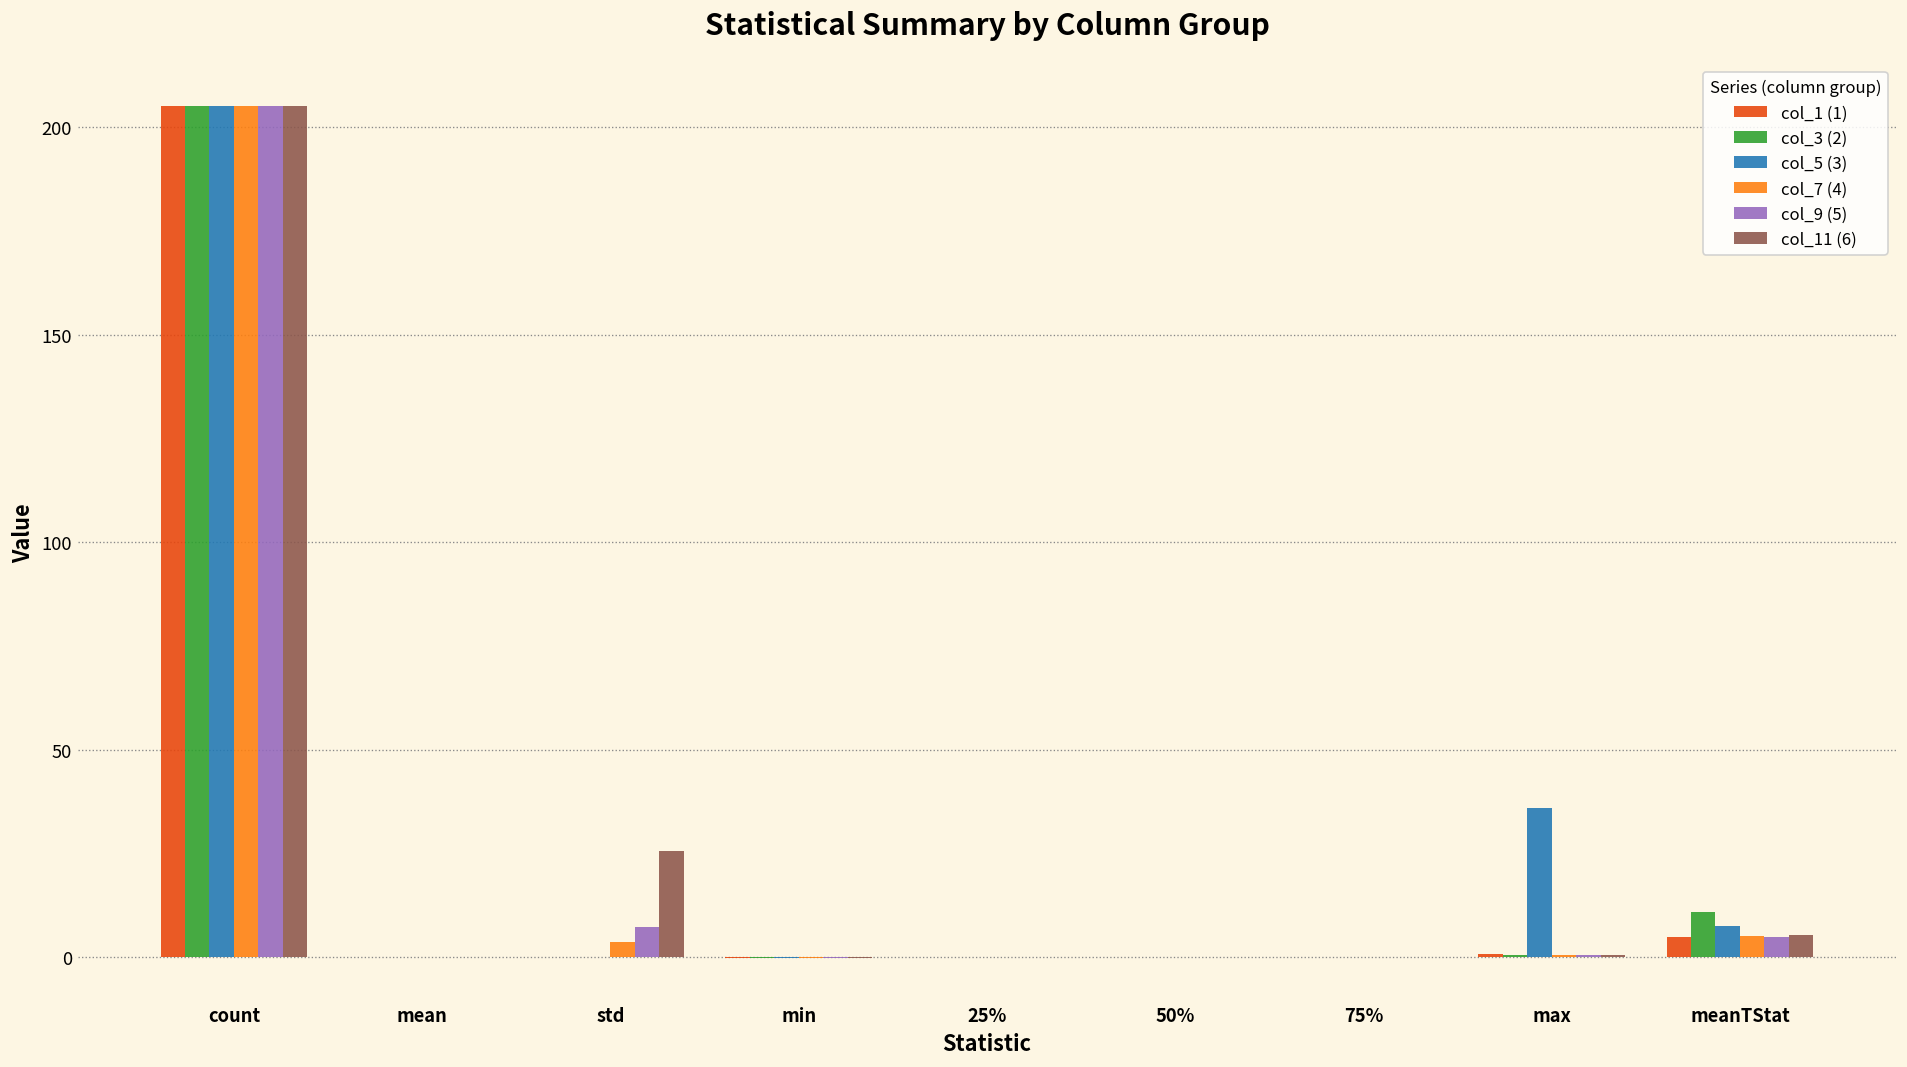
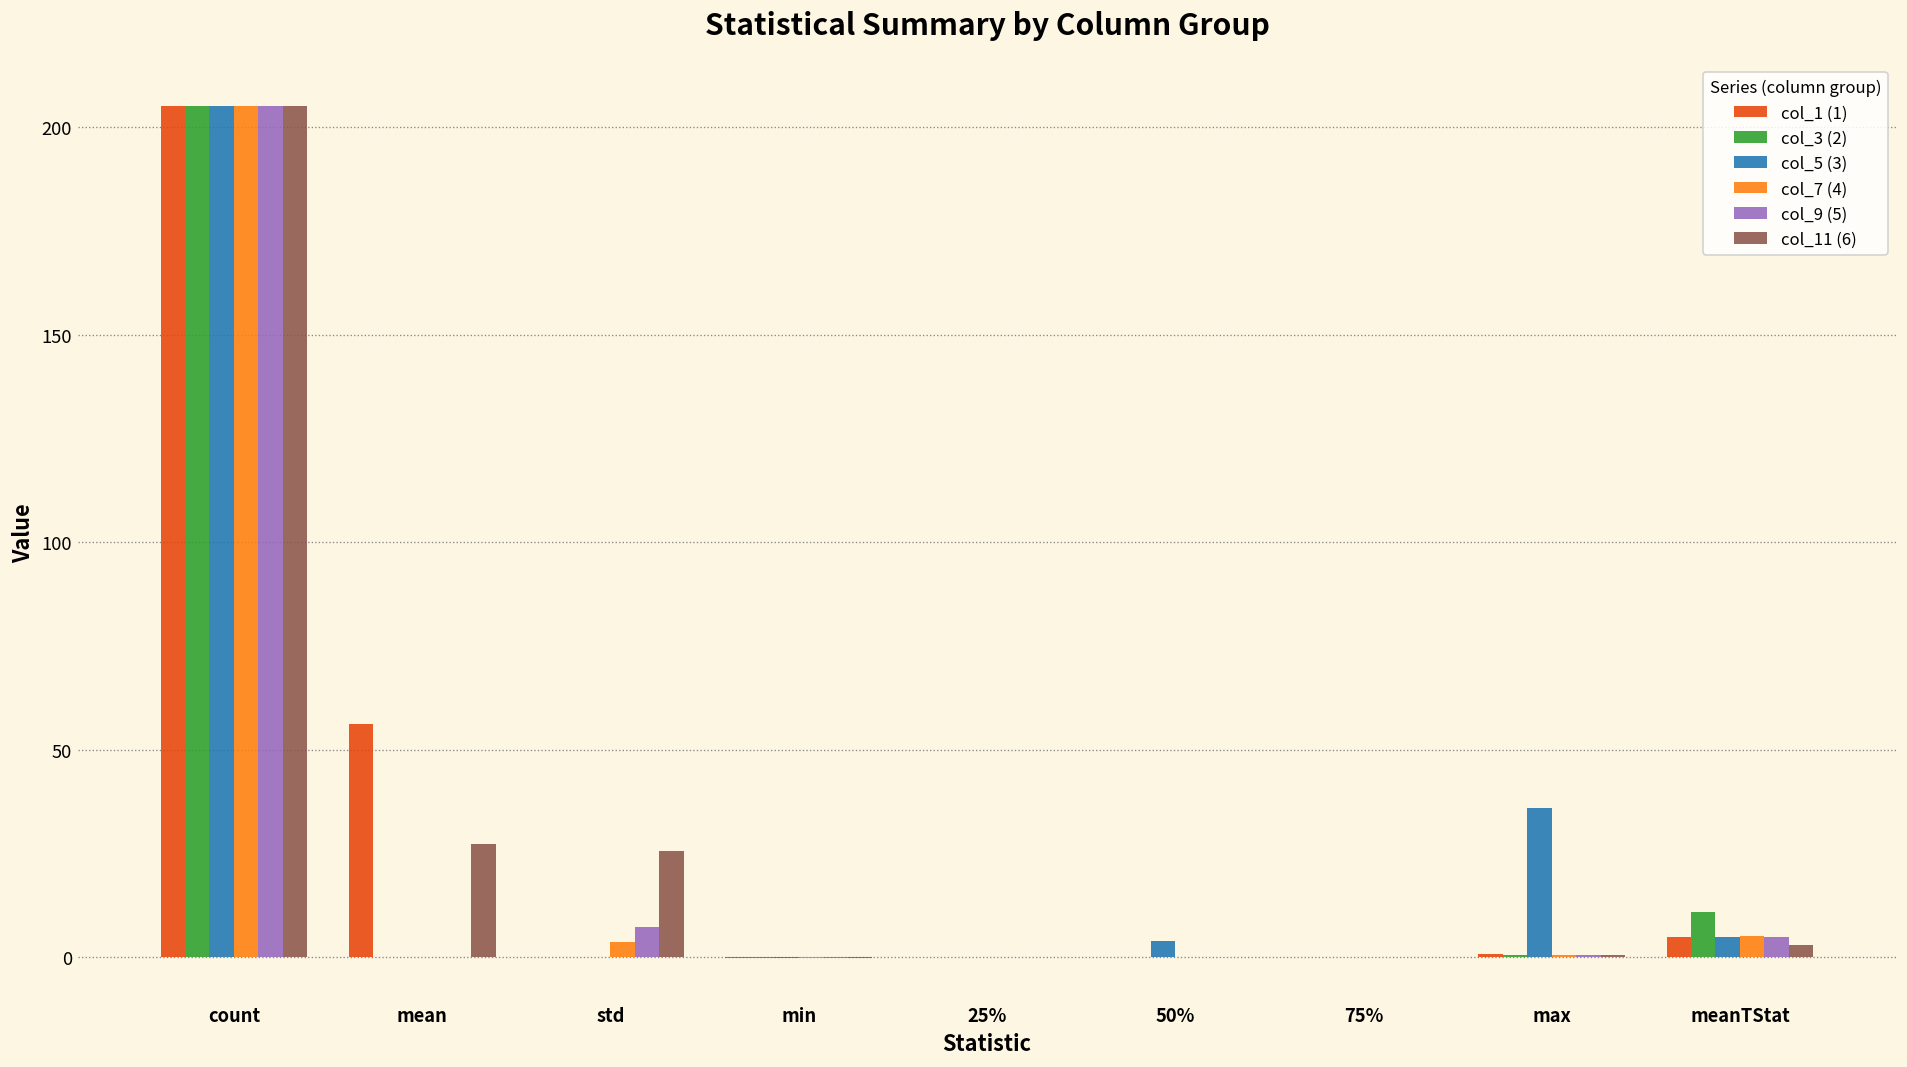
col_1 (1), mean: 0 -> 56
col_11 (6), mean: 0 -> 27
col_5 (3), 50%: 0 -> 4
col_5 (3), meanTStat: 7 -> 5
col_11 (6), meanTStat: 5 -> 3
